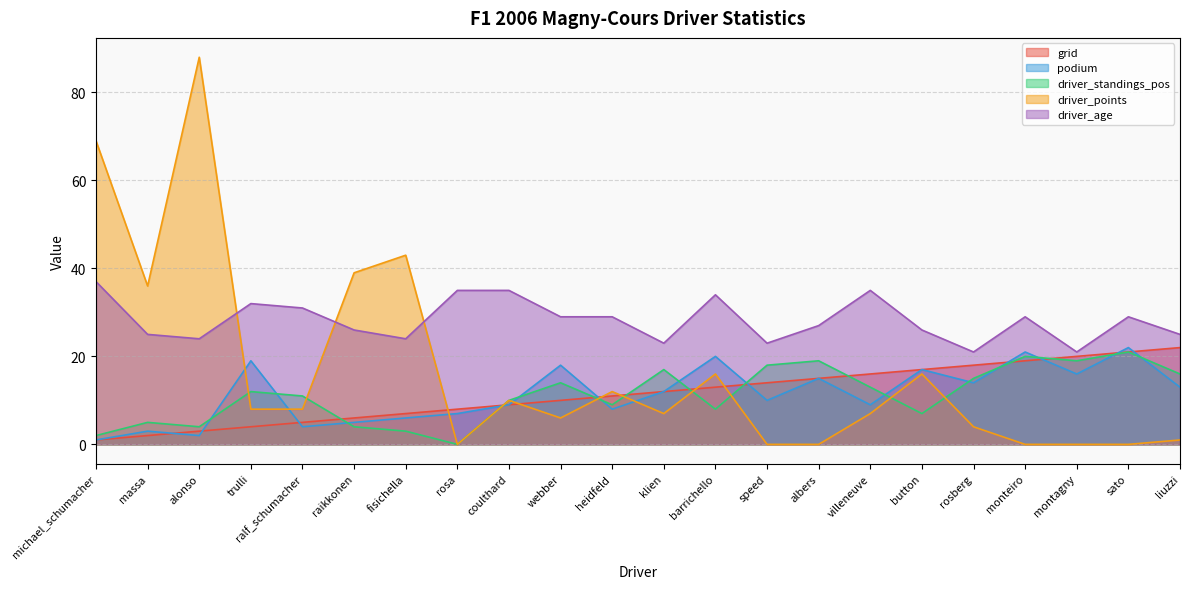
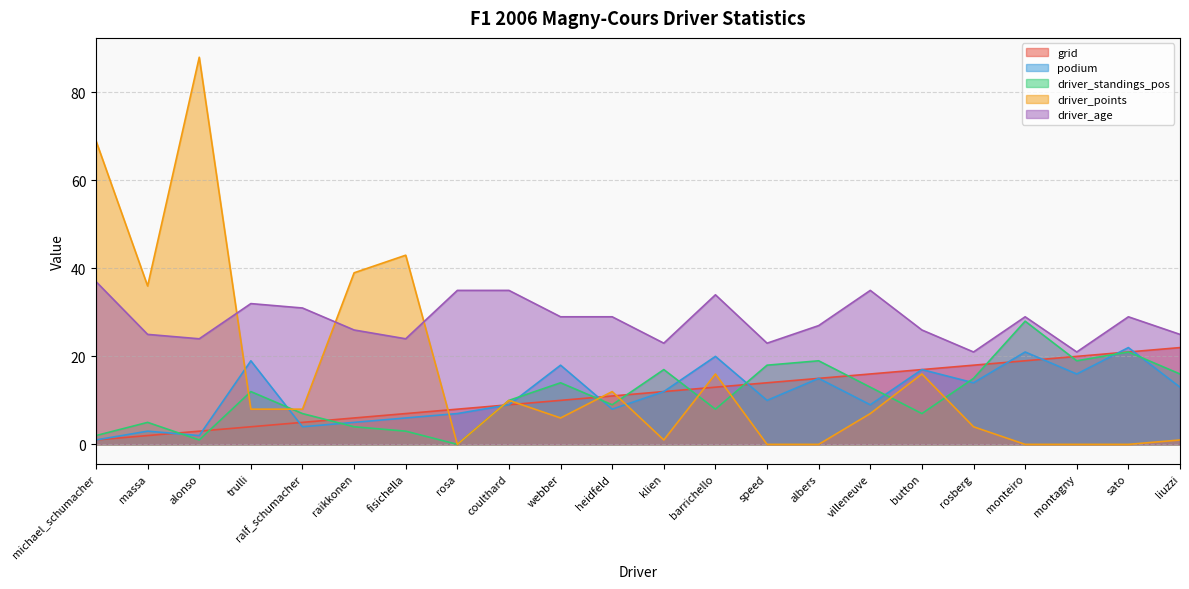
driver_standings_pos, alonso: 4 -> 1
driver_standings_pos, ralf_schumacher: 11 -> 7
driver_points, klien: 7 -> 1
driver_standings_pos, monteiro: 20 -> 28
